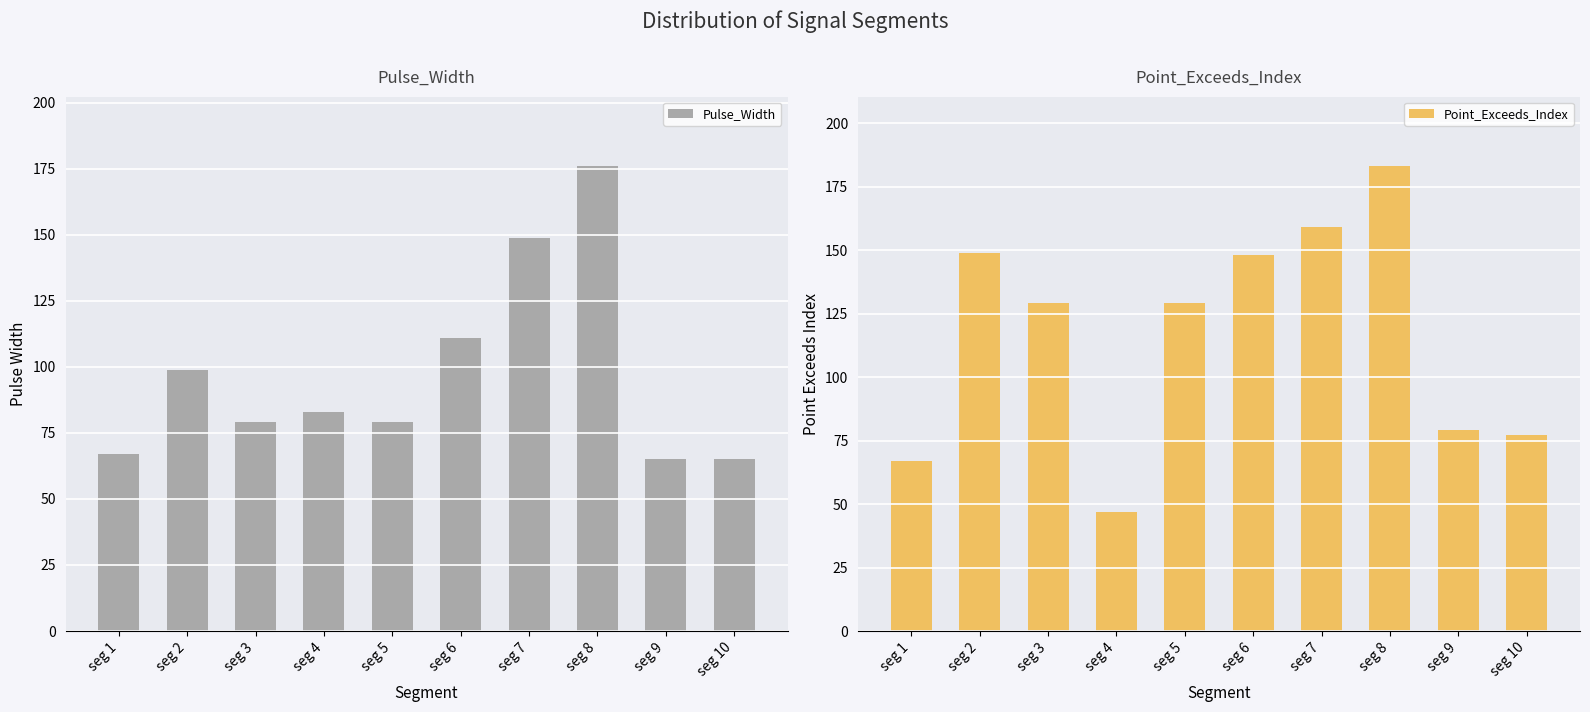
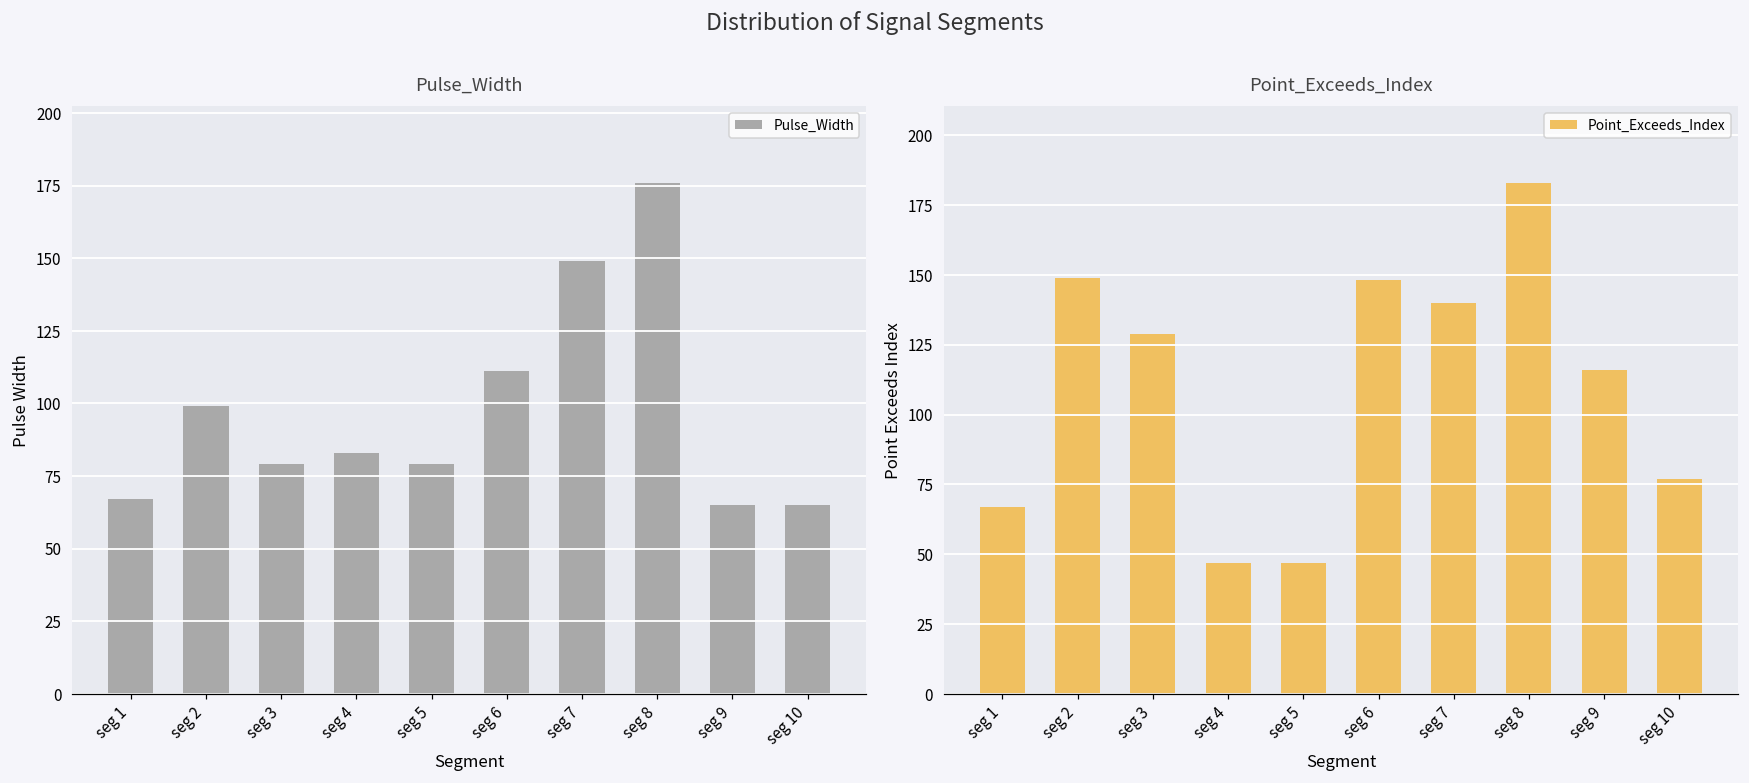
Point_Exceeds_Index, seg 5: 129 -> 47
Point_Exceeds_Index, seg 7: 159 -> 140
Point_Exceeds_Index, seg 9: 79 -> 116
